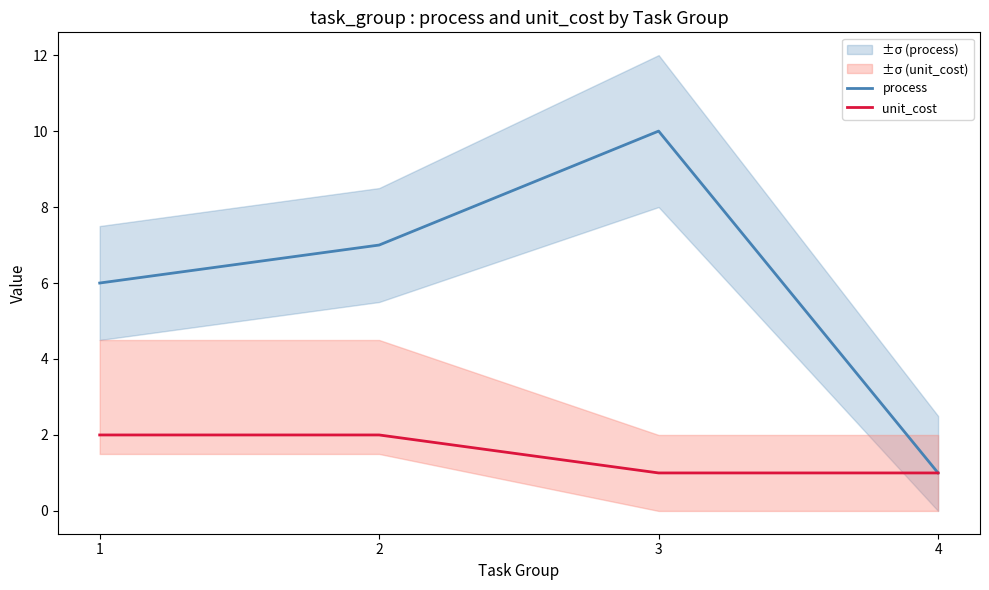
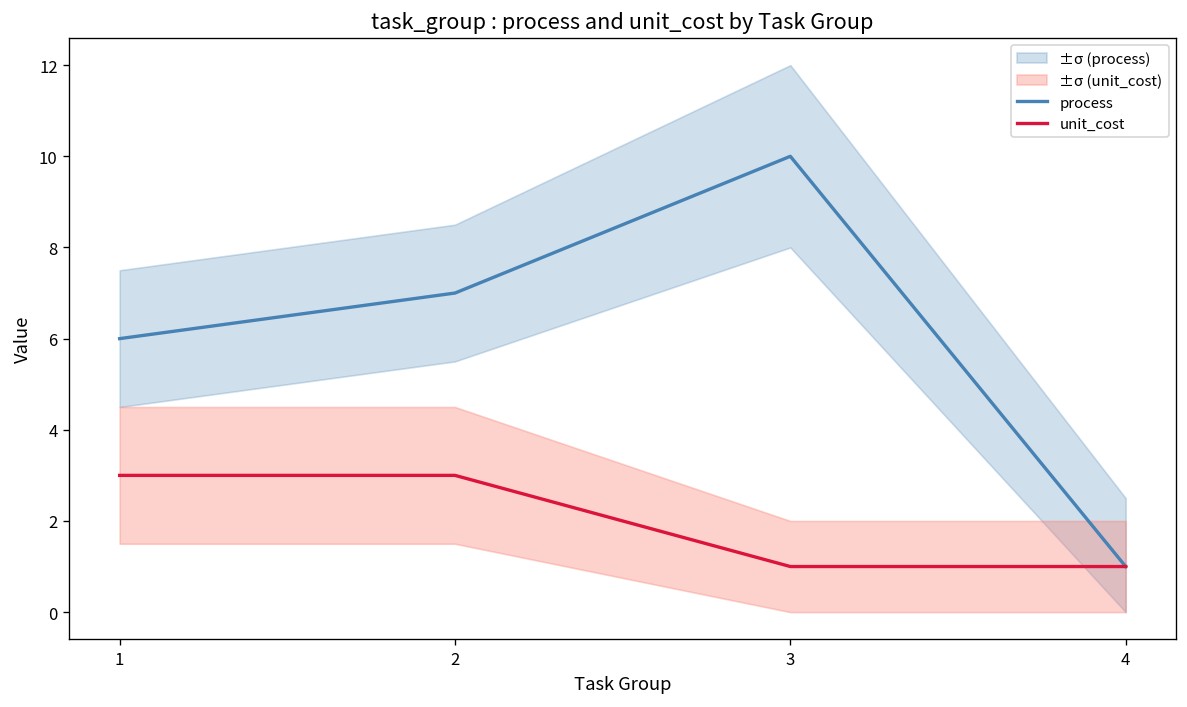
unit_cost, 1: 2 -> 3
unit_cost, 2: 2 -> 3
